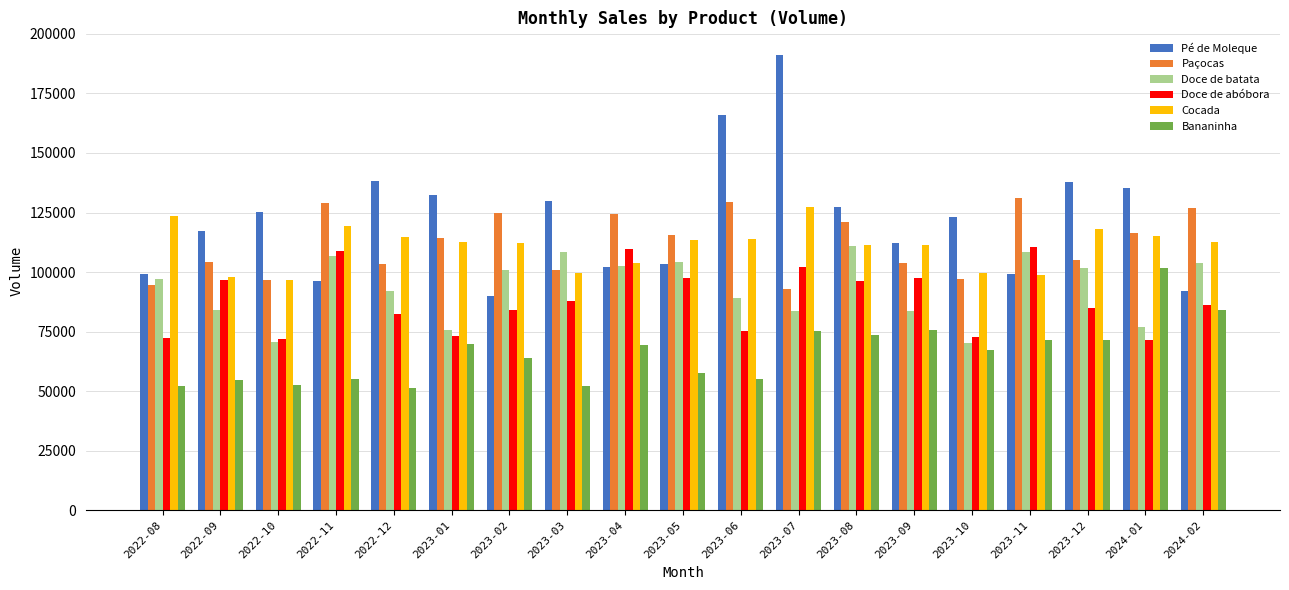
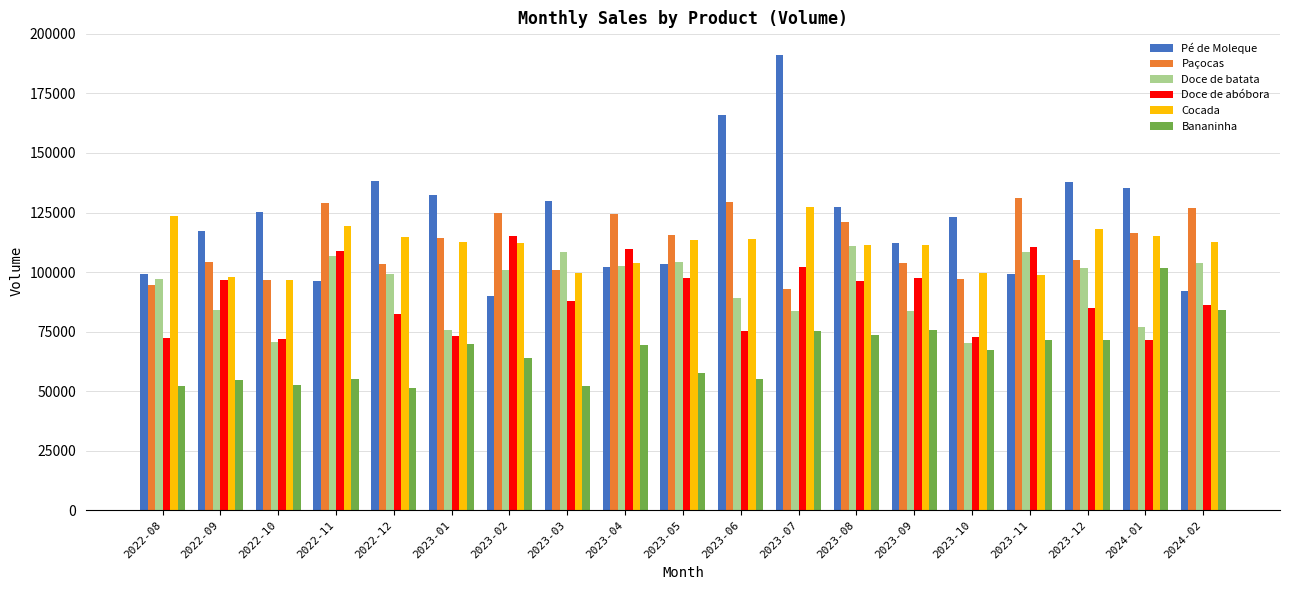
Doce de batata, 2022-12: 92000 -> 99000
Doce de abóbora, 2023-02: 84000 -> 115000
